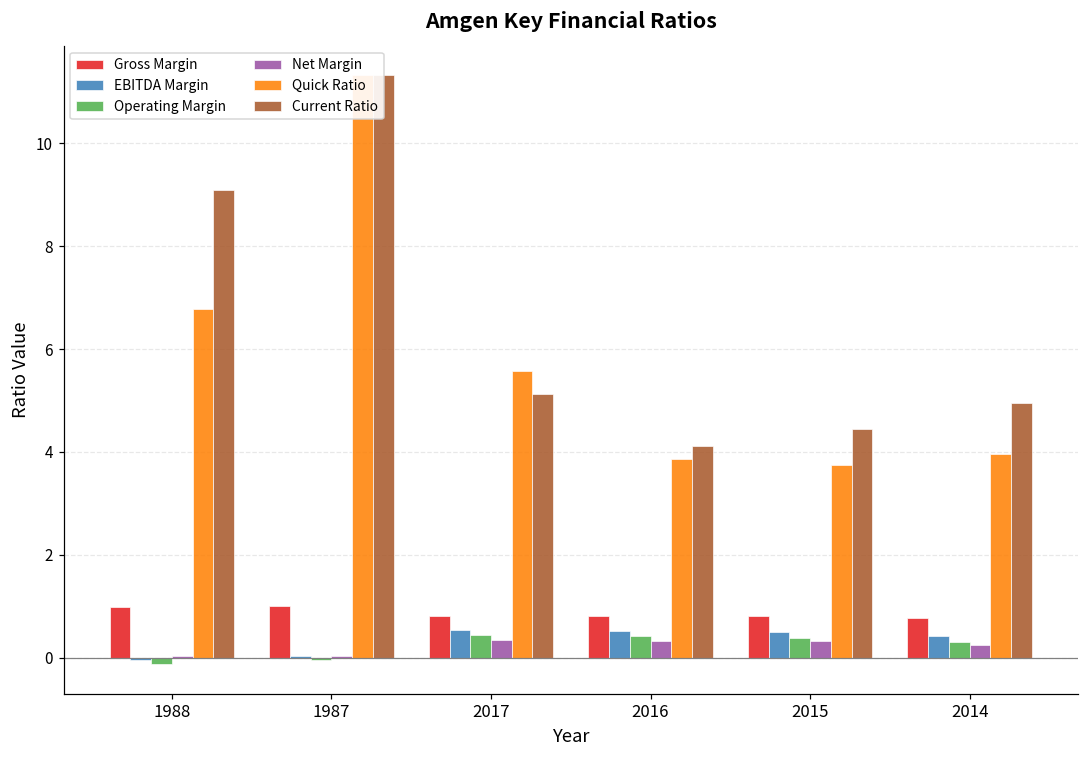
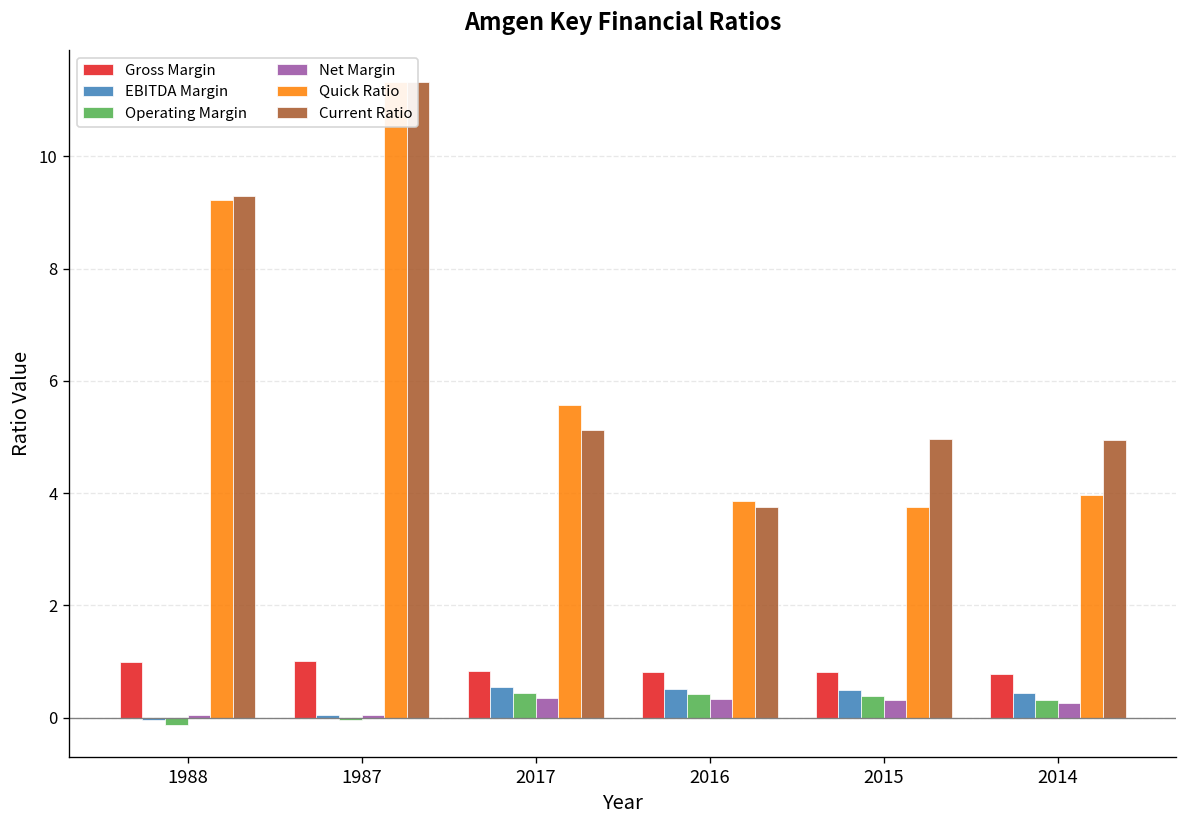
Quick Ratio, 1988: 6.8 -> 9.2
Current Ratio, 1988: 9.1 -> 9.3
Current Ratio, 2016: 4.1 -> 3.8
Current Ratio, 2015: 4.5 -> 5.0
